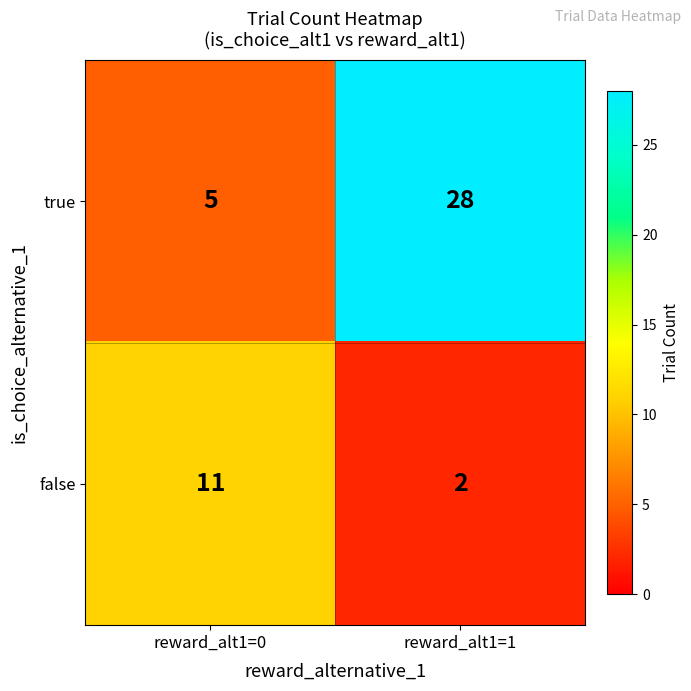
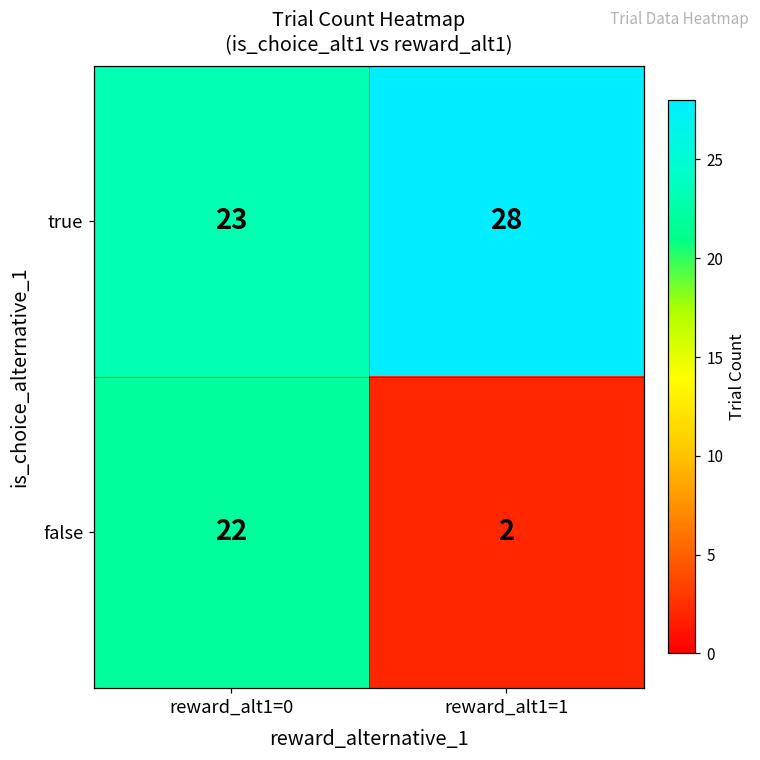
true, reward_alt1=0: 5 -> 23
false, reward_alt1=0: 11 -> 22
